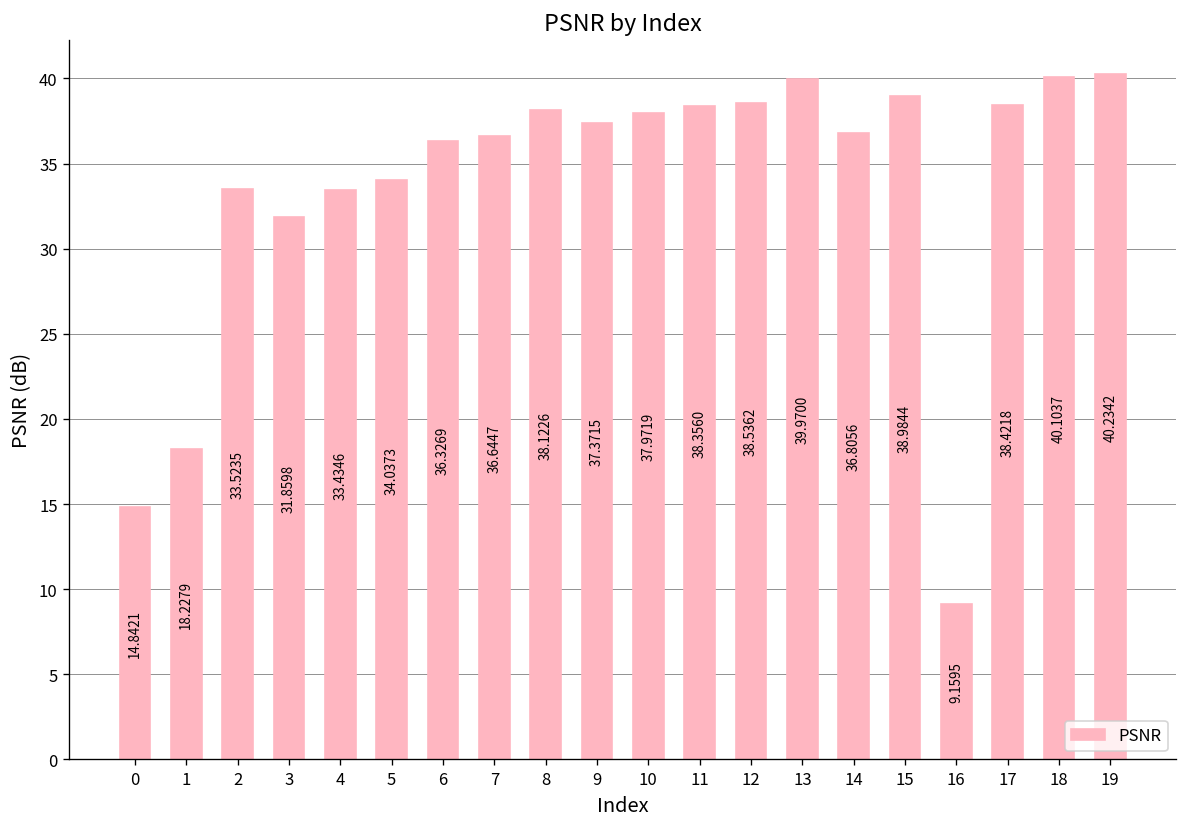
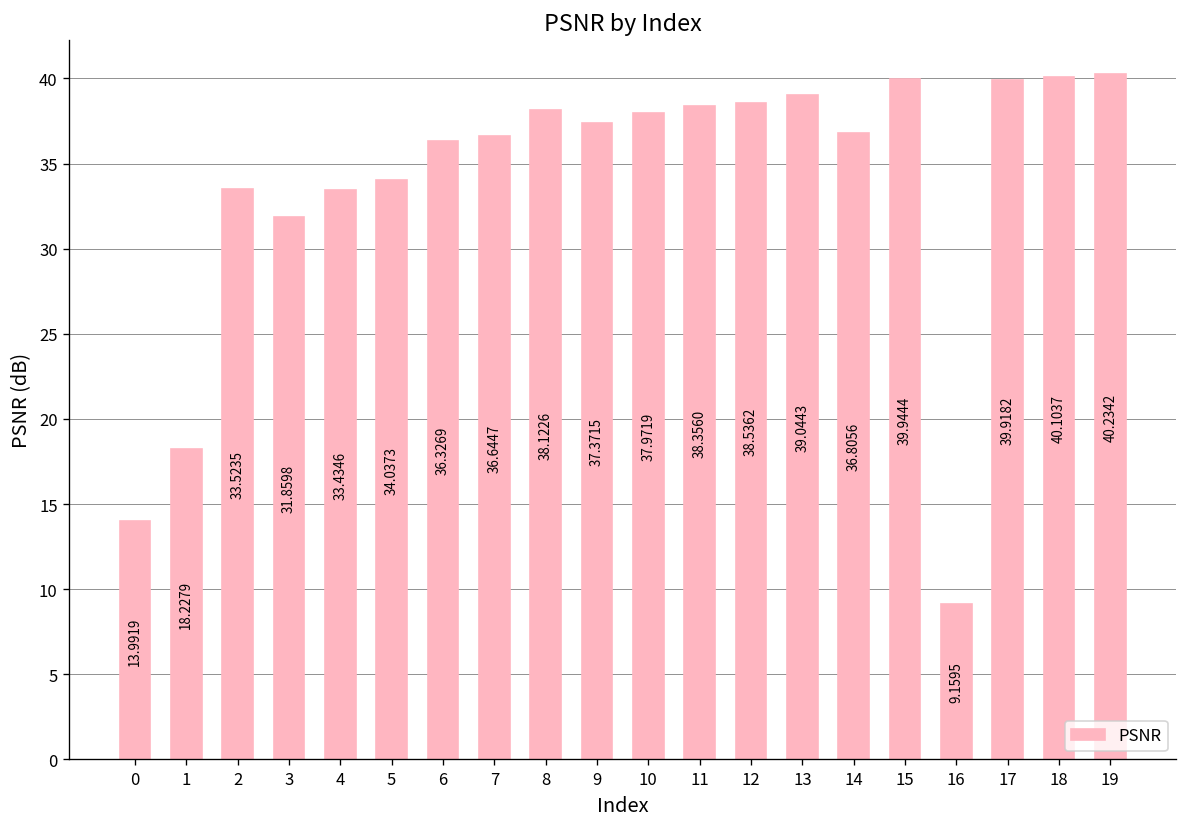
0: 14.8421 -> 13.9919
13: 39.9700 -> 39.0443
15: 38.9844 -> 39.9444
17: 38.4218 -> 39.9182
